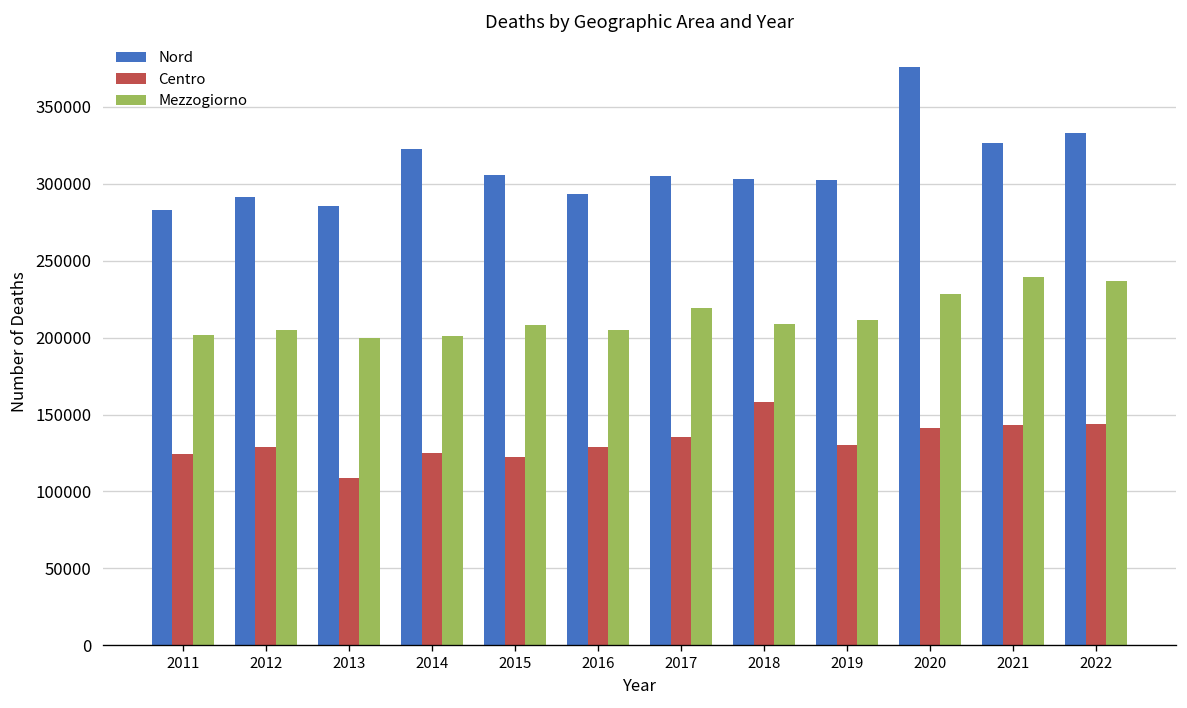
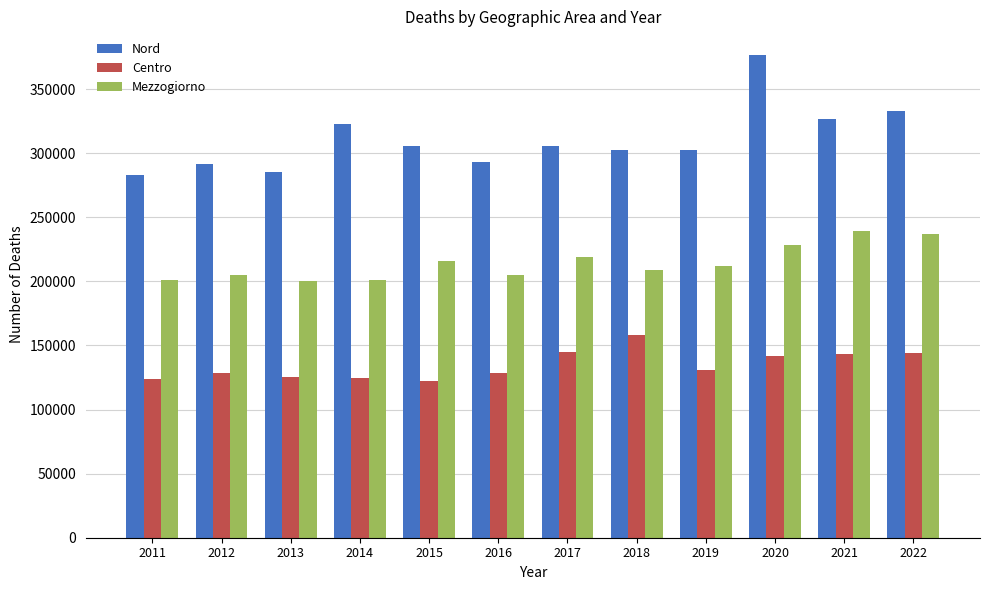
Centro, 2013: 109000 -> 125000
Mezzogiorno, 2015: 208000 -> 216000
Centro, 2017: 135000 -> 145000
